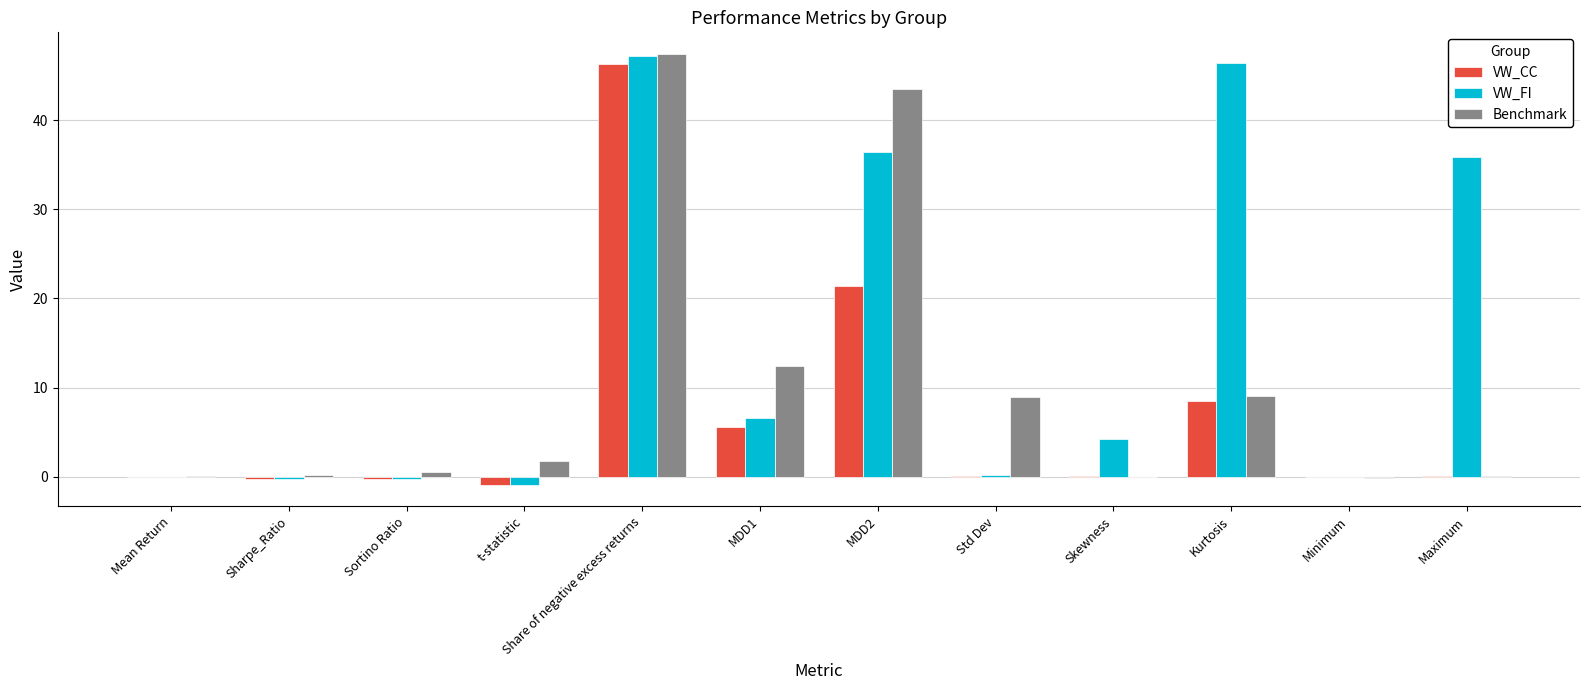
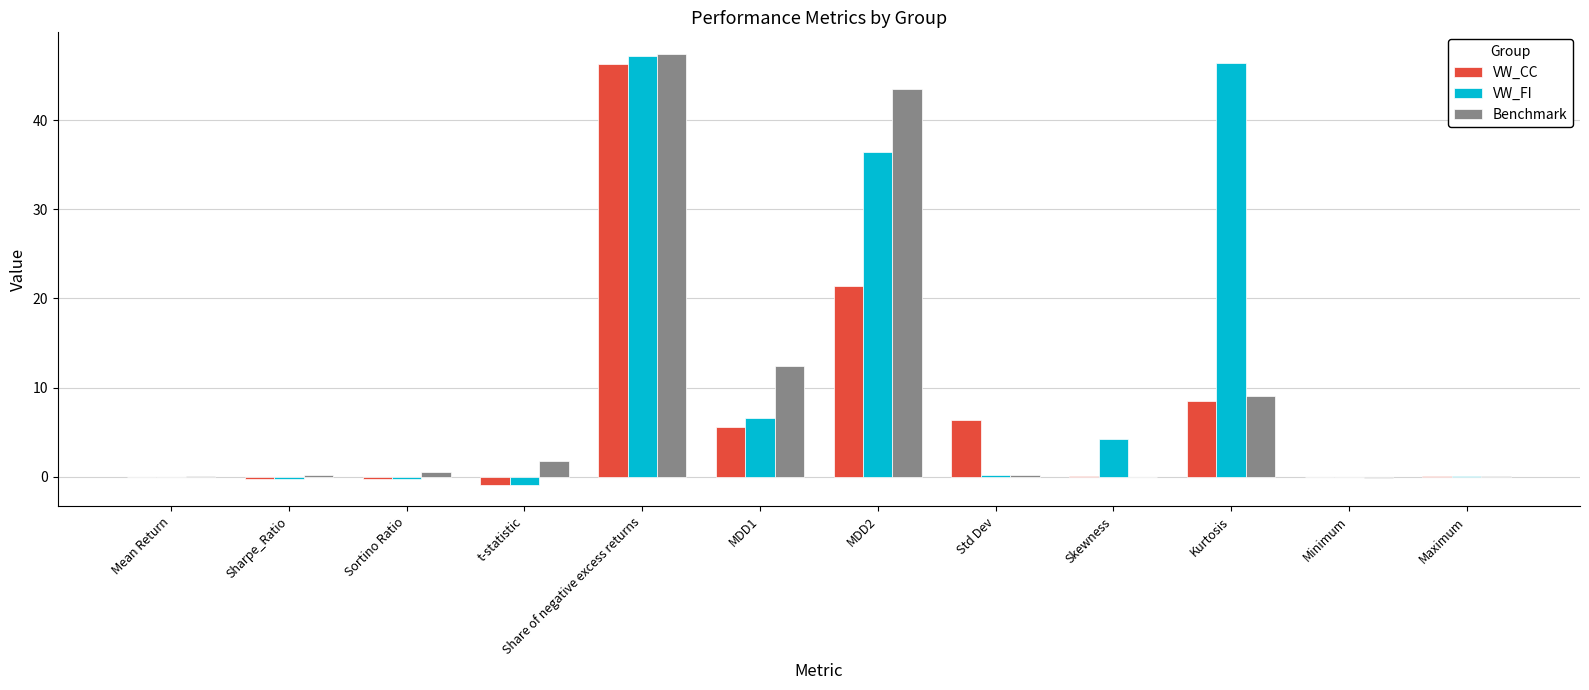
VW_CC, Std Dev: 0 -> 6
Benchmark, Std Dev: 9 -> 0
VW_FI, Maximum: 36 -> 0
